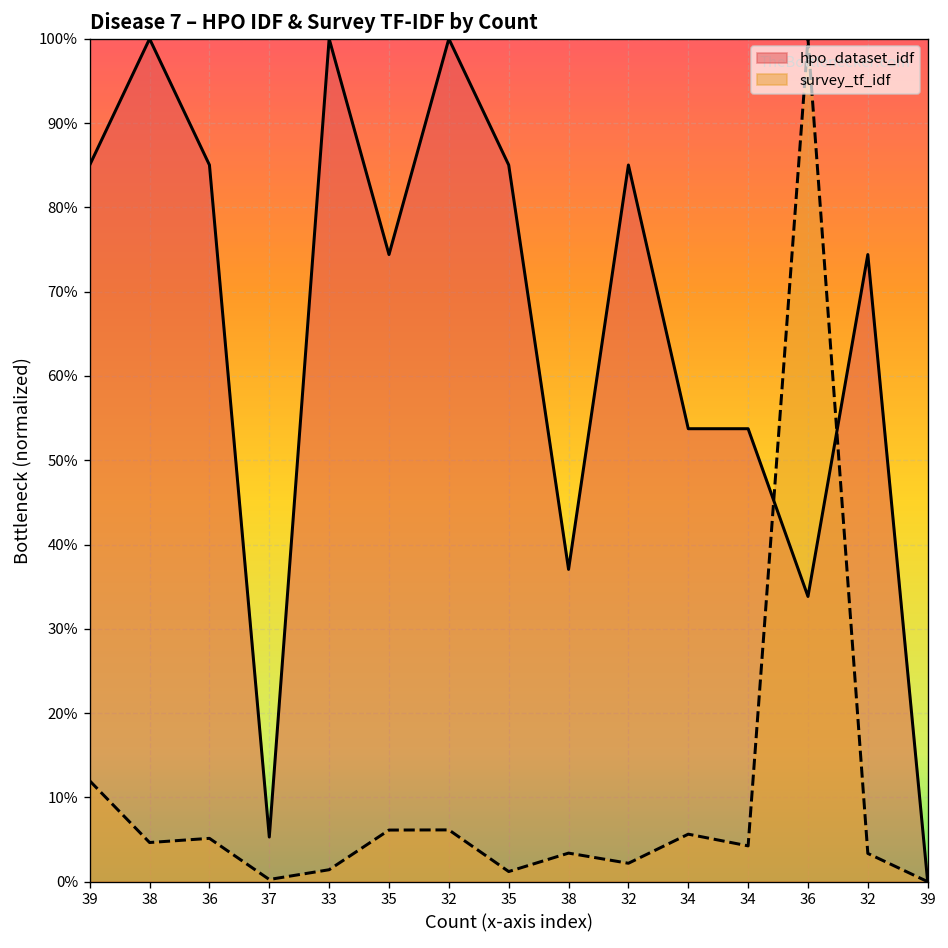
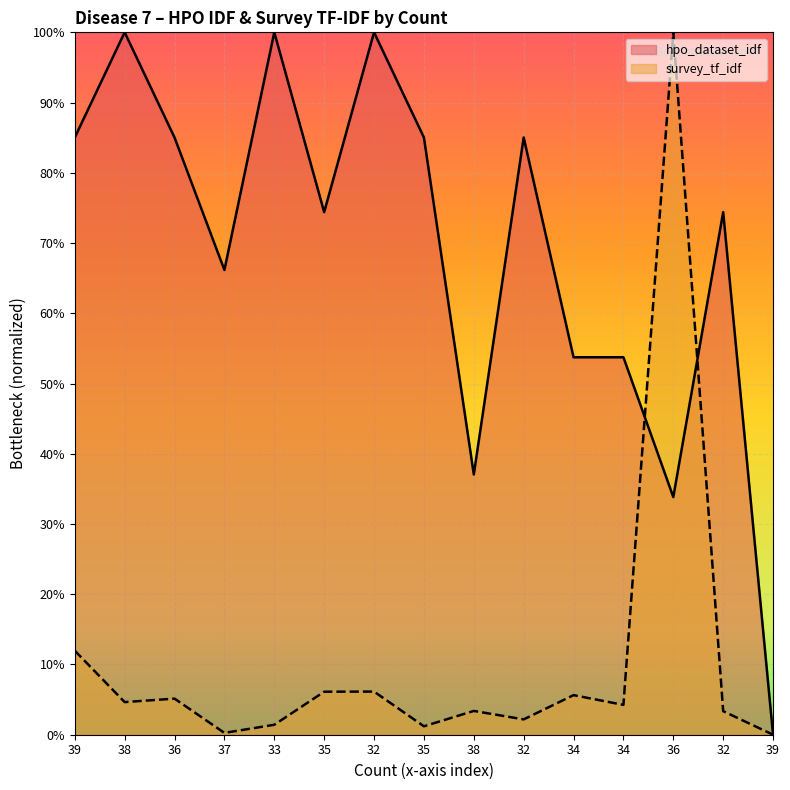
hpo_dataset_idf, 37: 5% -> 66%
